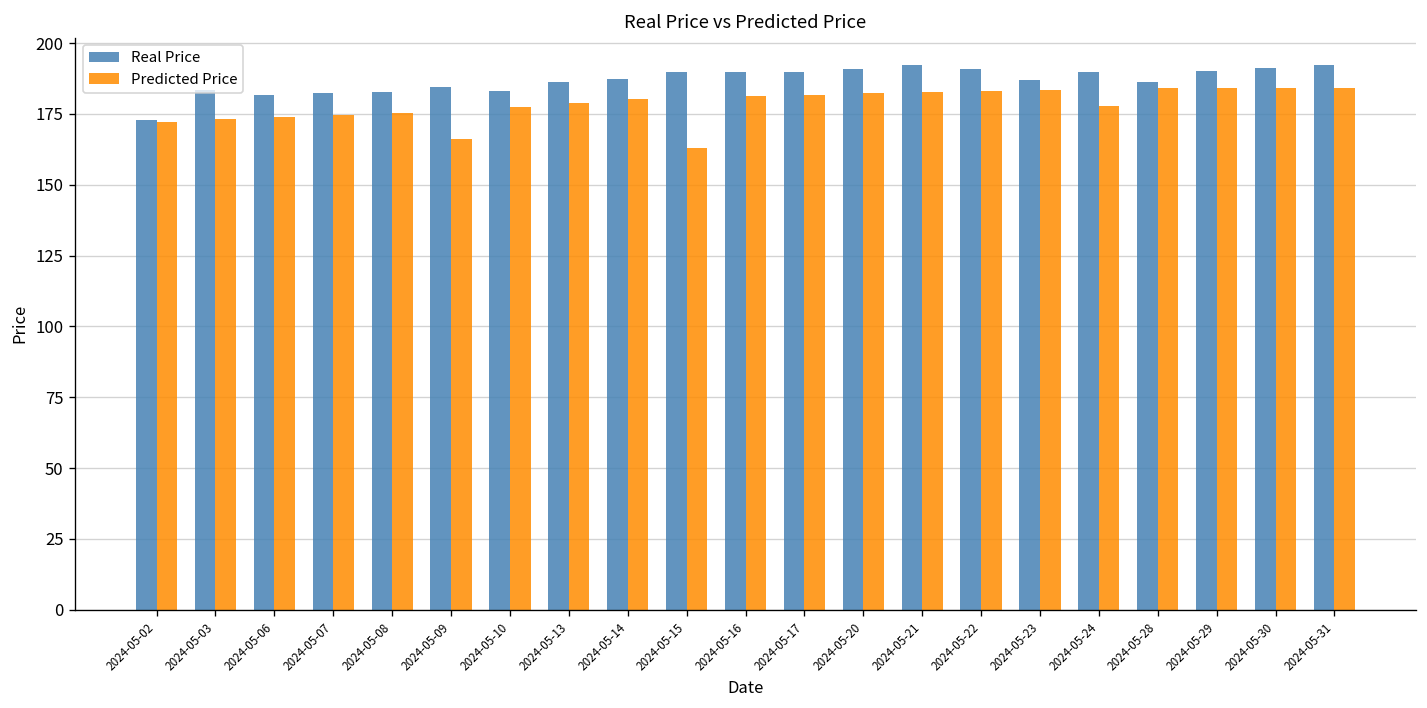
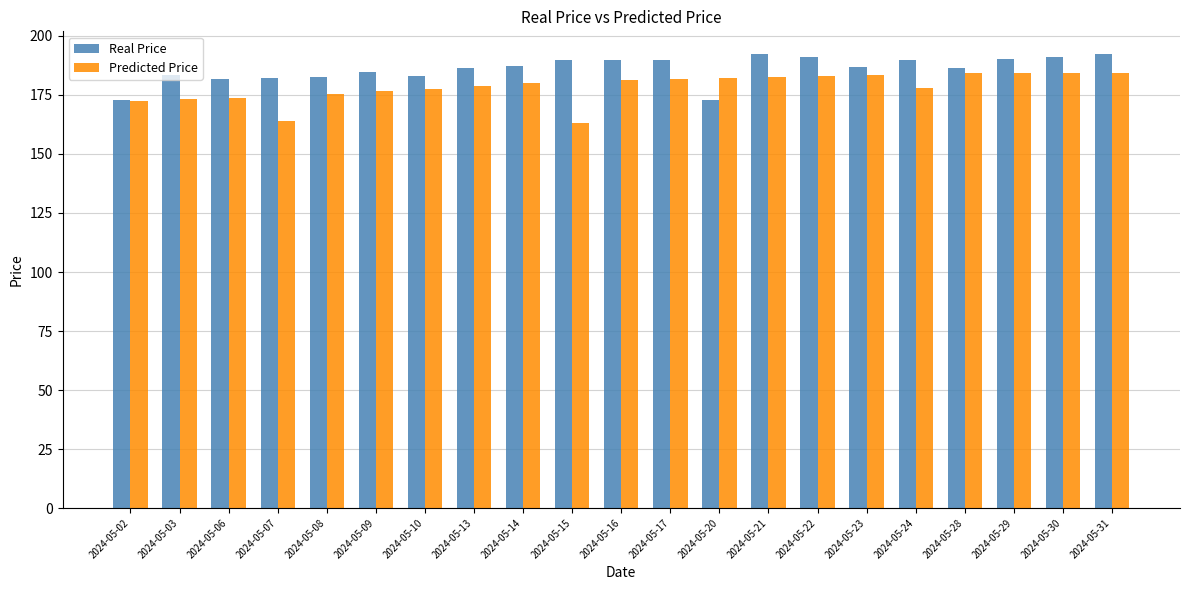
Predicted Price, 2024-05-07: 175 -> 164
Predicted Price, 2024-05-09: 166 -> 177
Real Price, 2024-05-20: 191 -> 173
